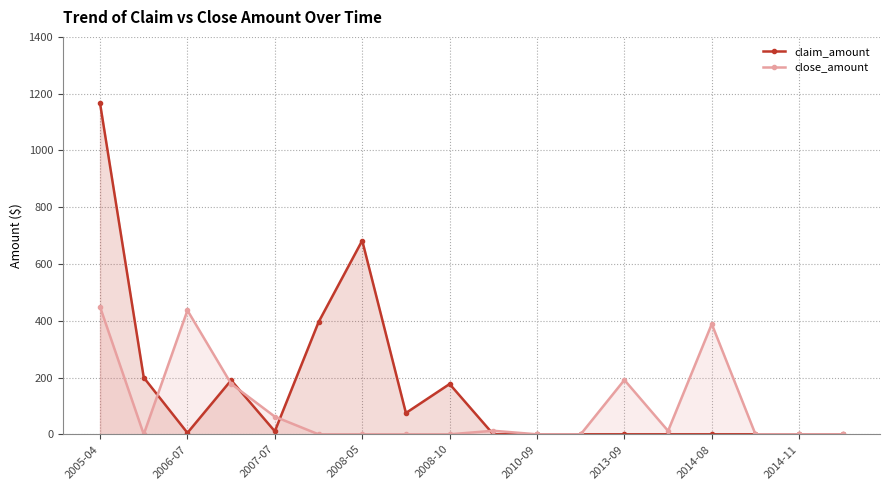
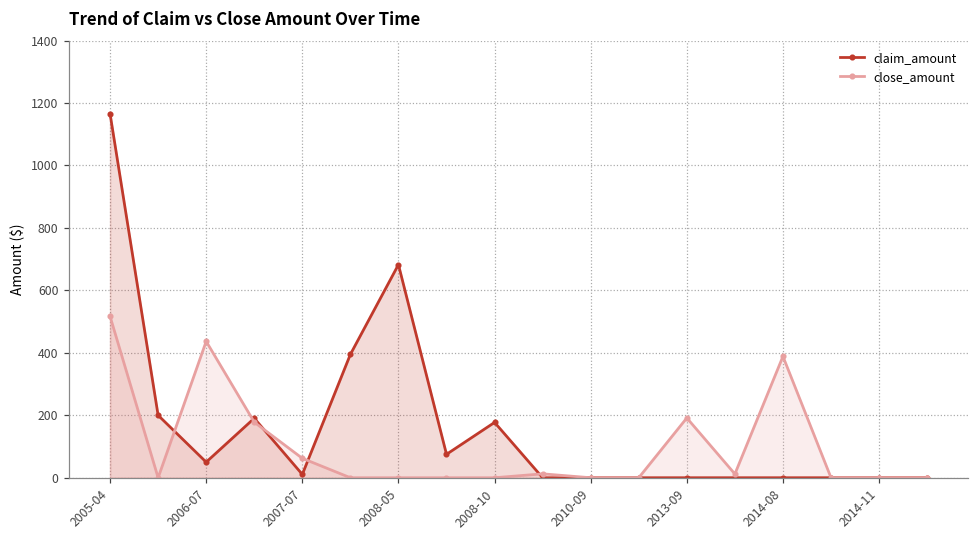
close_amount, 2005-04: 450 -> 520
claim_amount, 2006-07: 10 -> 50
